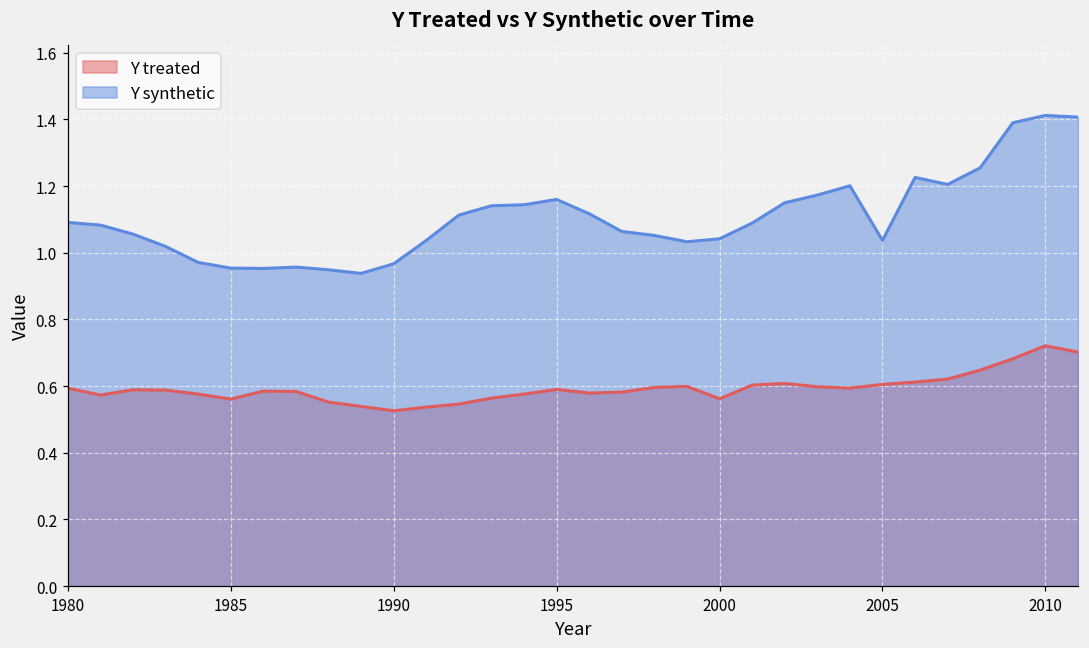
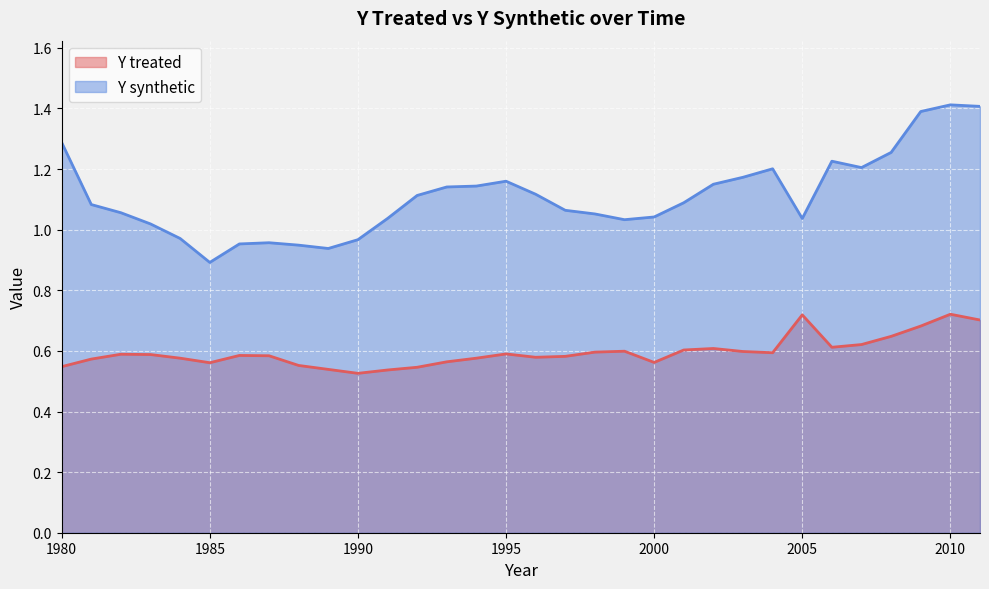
Y treated, 1980: 0.59 -> 0.55
Y synthetic, 1980: 1.09 -> 1.29
Y synthetic, 1985: 0.95 -> 0.89
Y treated, 2005: 0.61 -> 0.72
